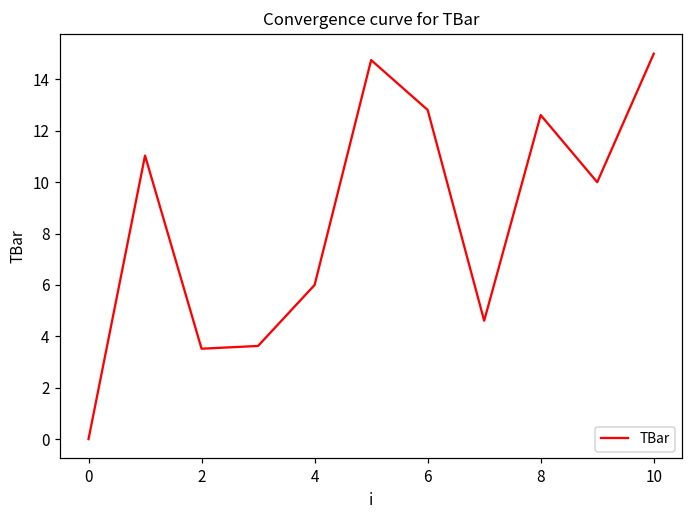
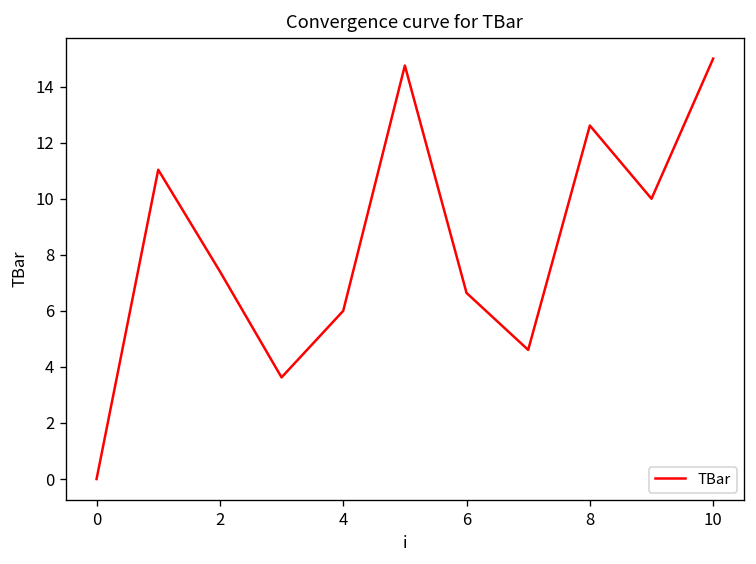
2: 3.5 -> 7.4
6: 12.8 -> 6.6
